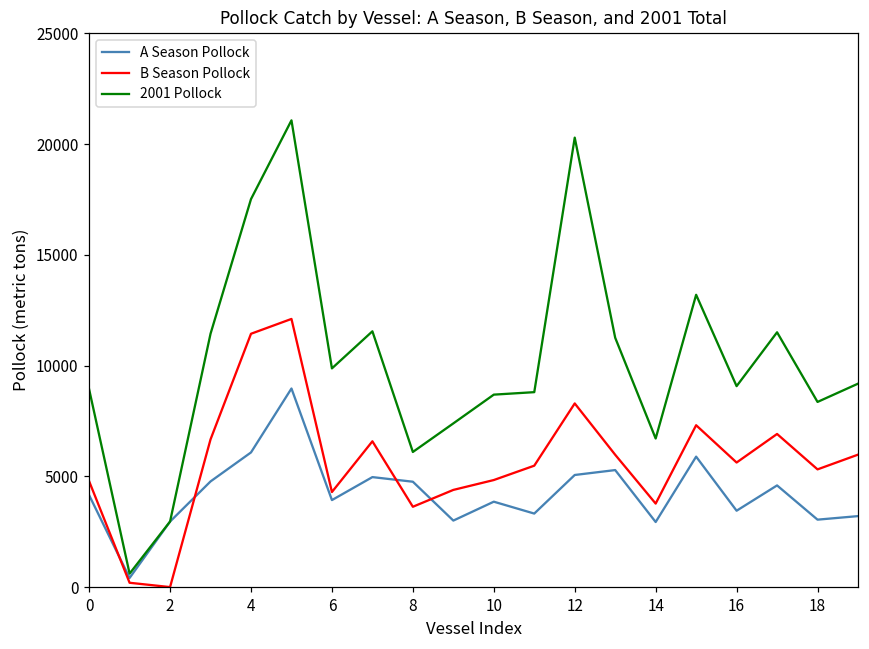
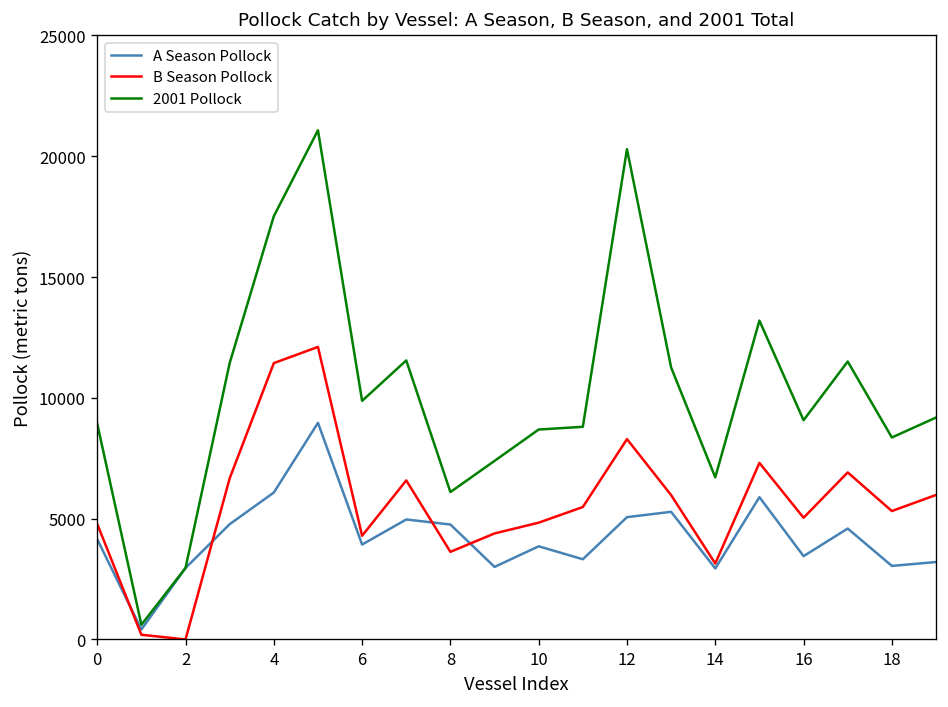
B Season Pollock, 14: 3800 -> 3100
B Season Pollock, 16: 5600 -> 5000
